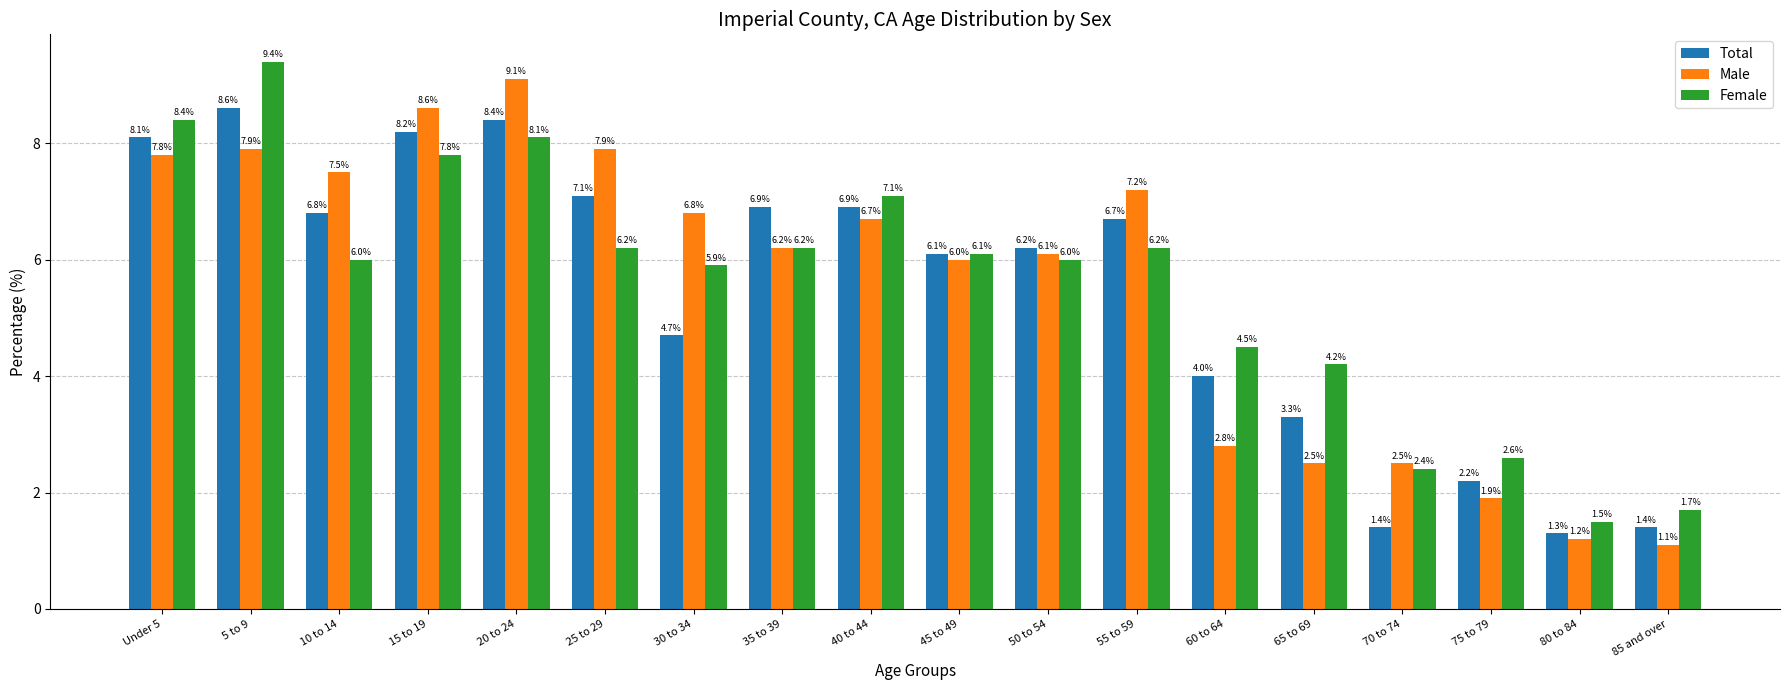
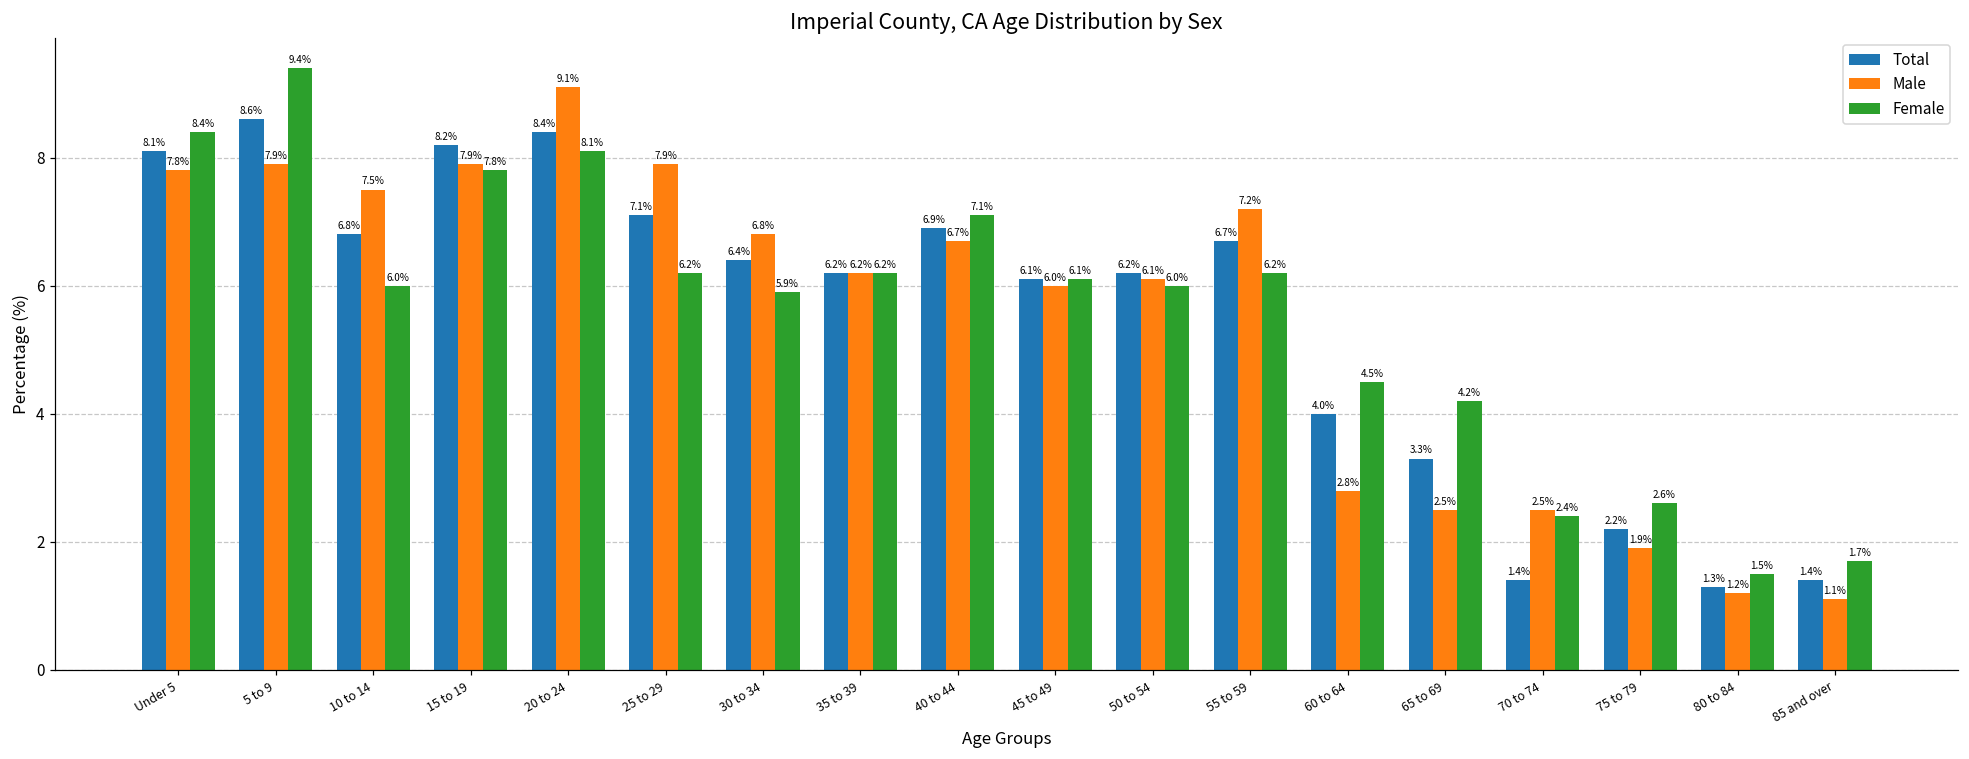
Male, 15 to 19: 8.6% -> 7.9%
Total, 30 to 34: 4.7% -> 6.4%
Total, 35 to 39: 6.9% -> 6.2%
